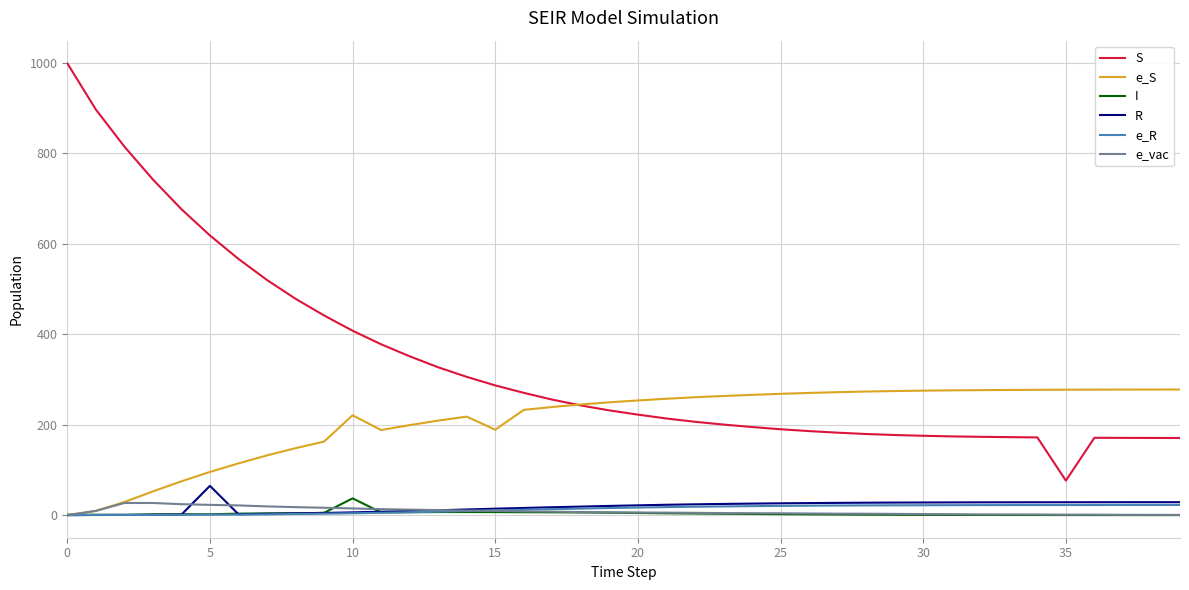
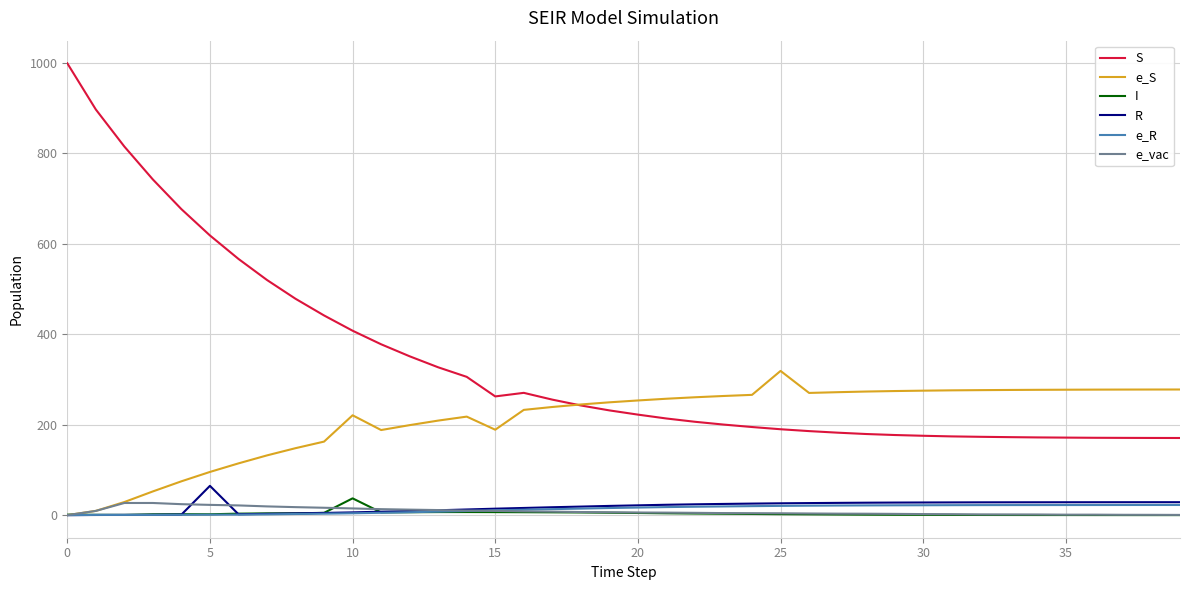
S, 15: 290 -> 260
e_S, 25: 270 -> 320
S, 35: 80 -> 170
